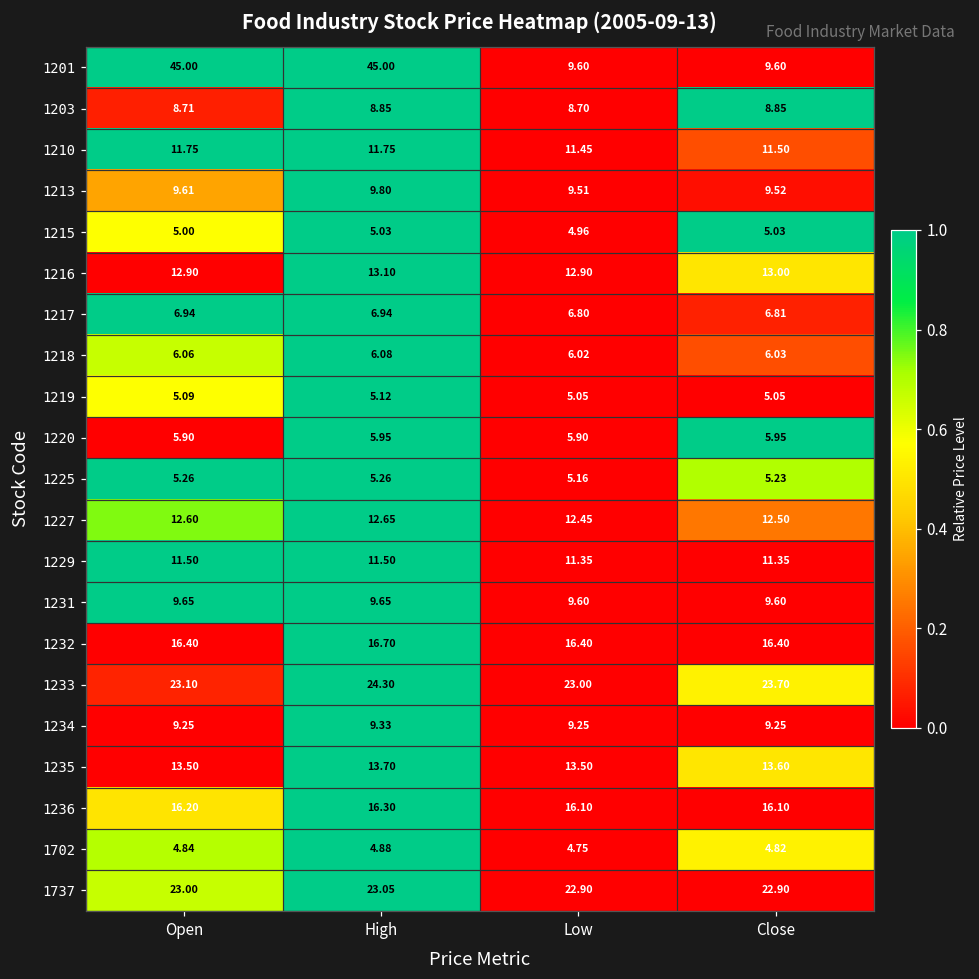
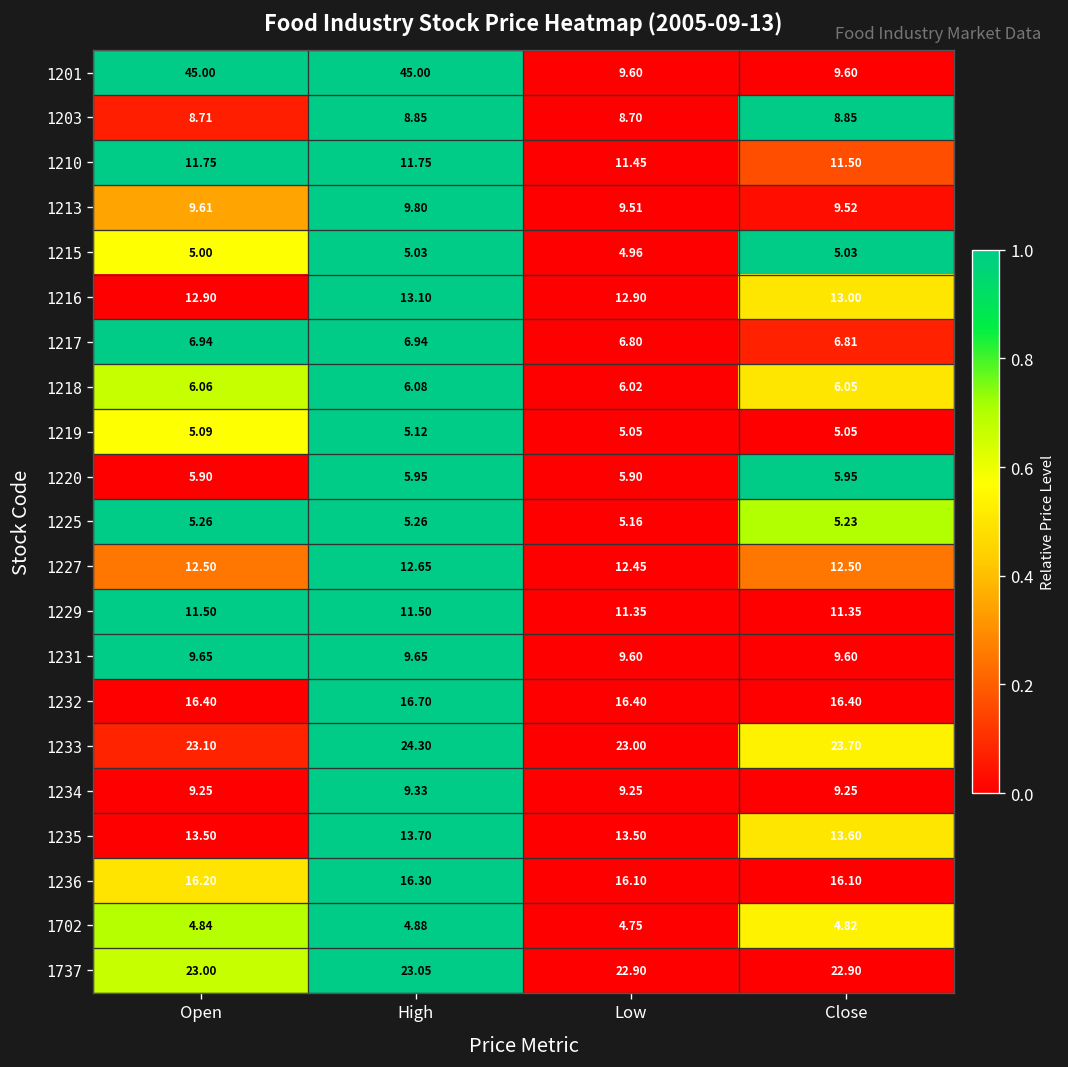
1218, Close: 6.03 -> 6.05
1227, Open: 12.60 -> 12.50
